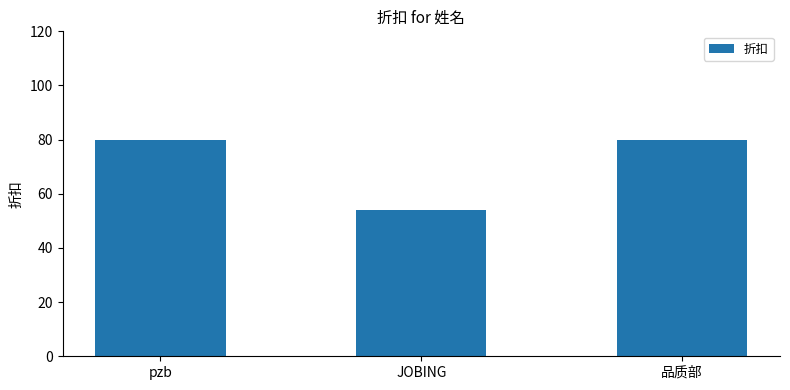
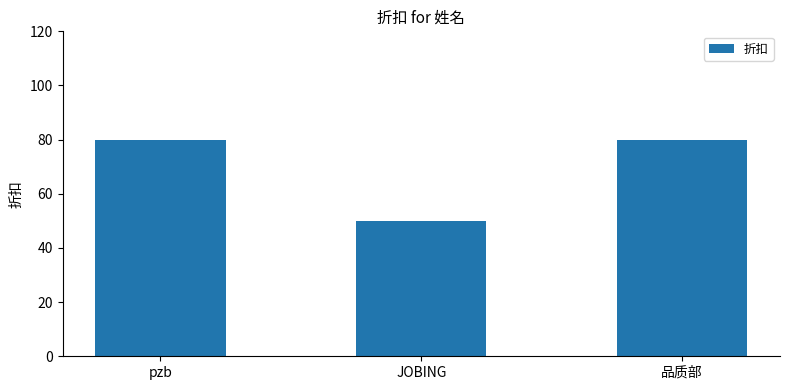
JOBING: 54 -> 50
